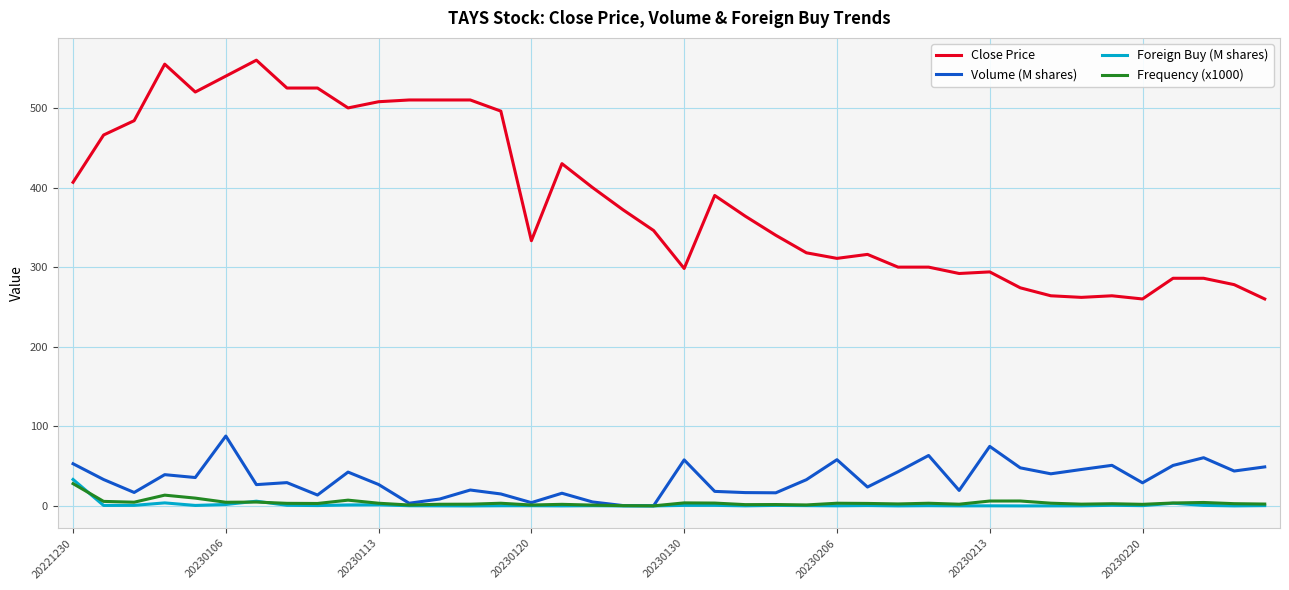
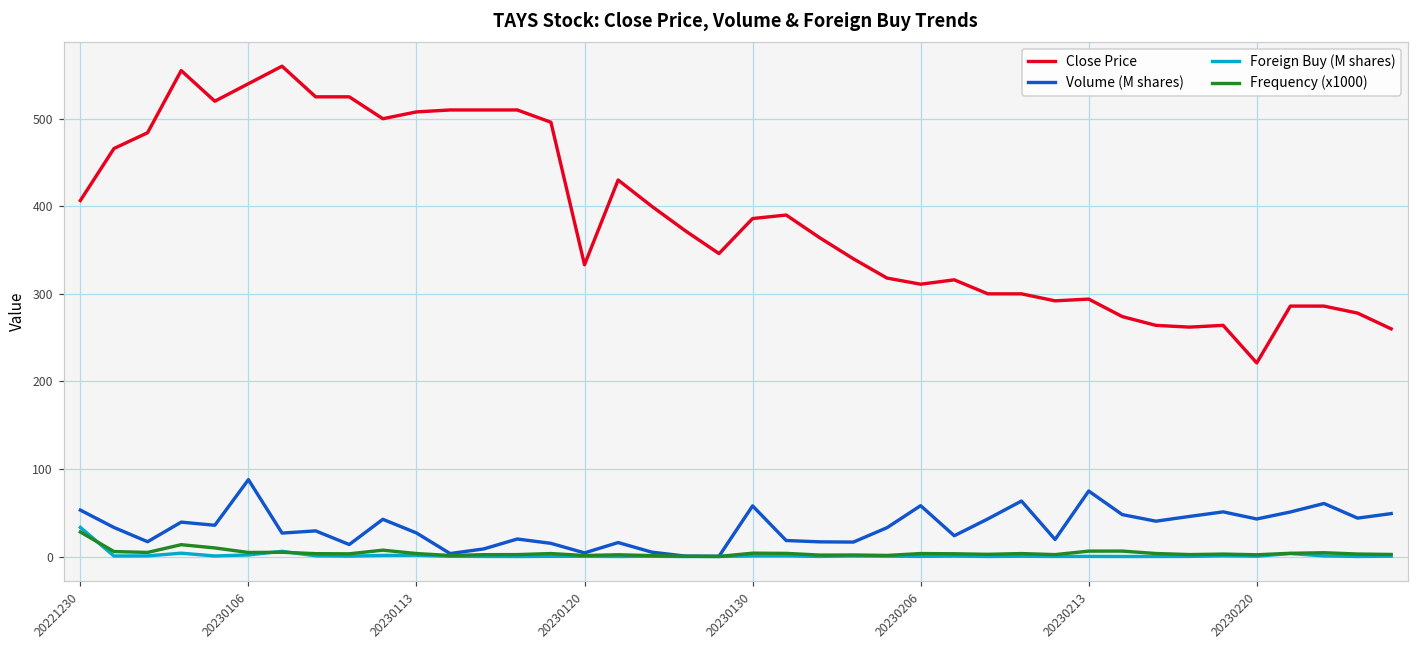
Close Price, 20230130: 300 -> 390
Close Price, 20230220: 260 -> 220
Volume (M shares), 20230220: 30 -> 40
